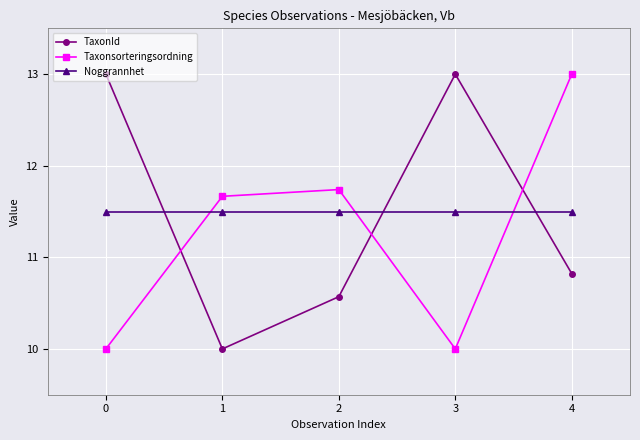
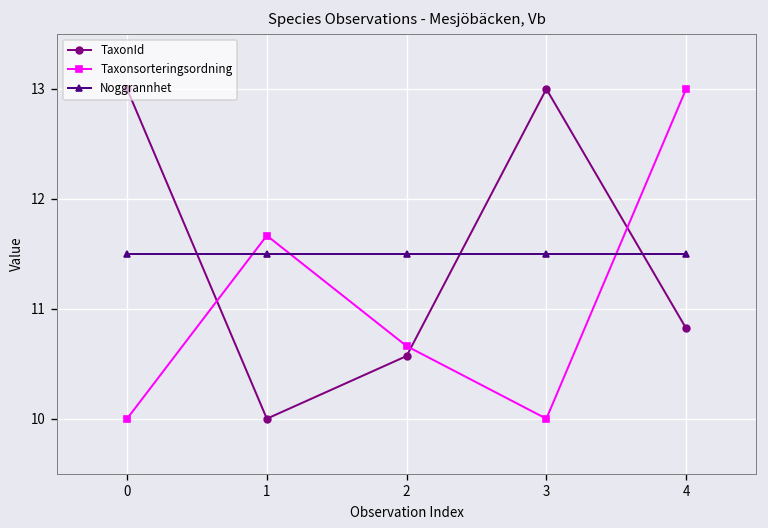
Taxonsorteringsordning, 2: 11.7 -> 10.7
